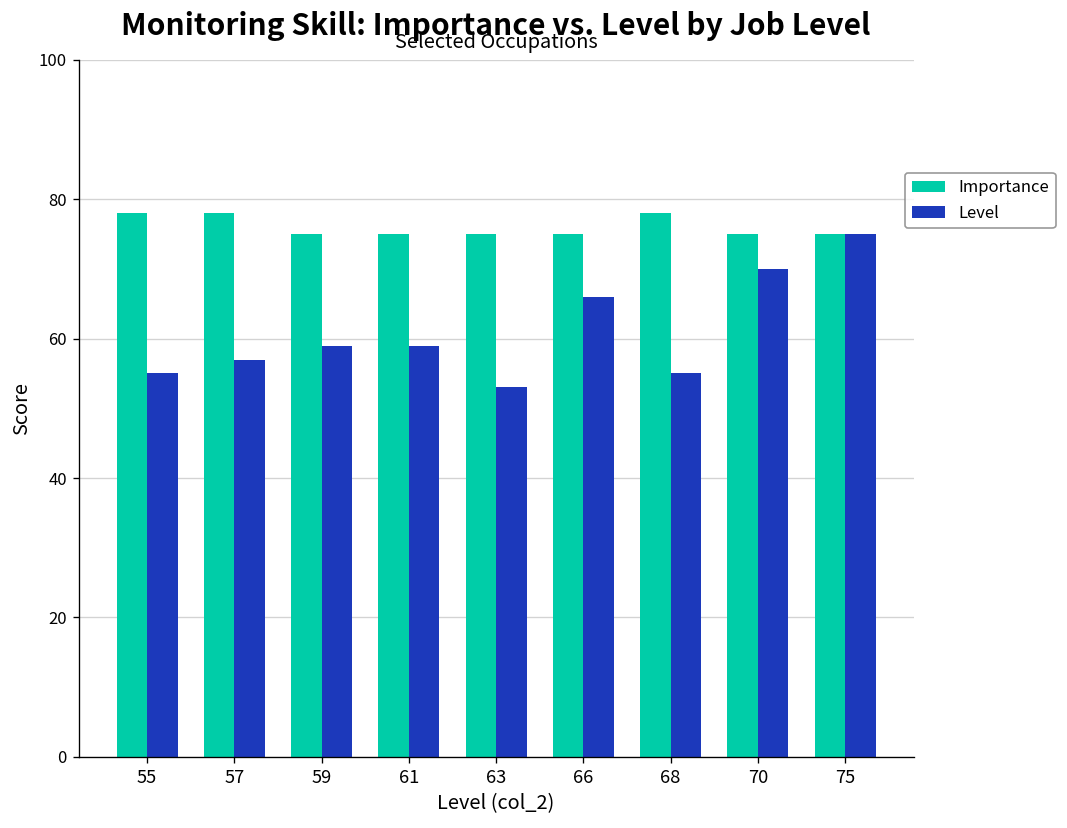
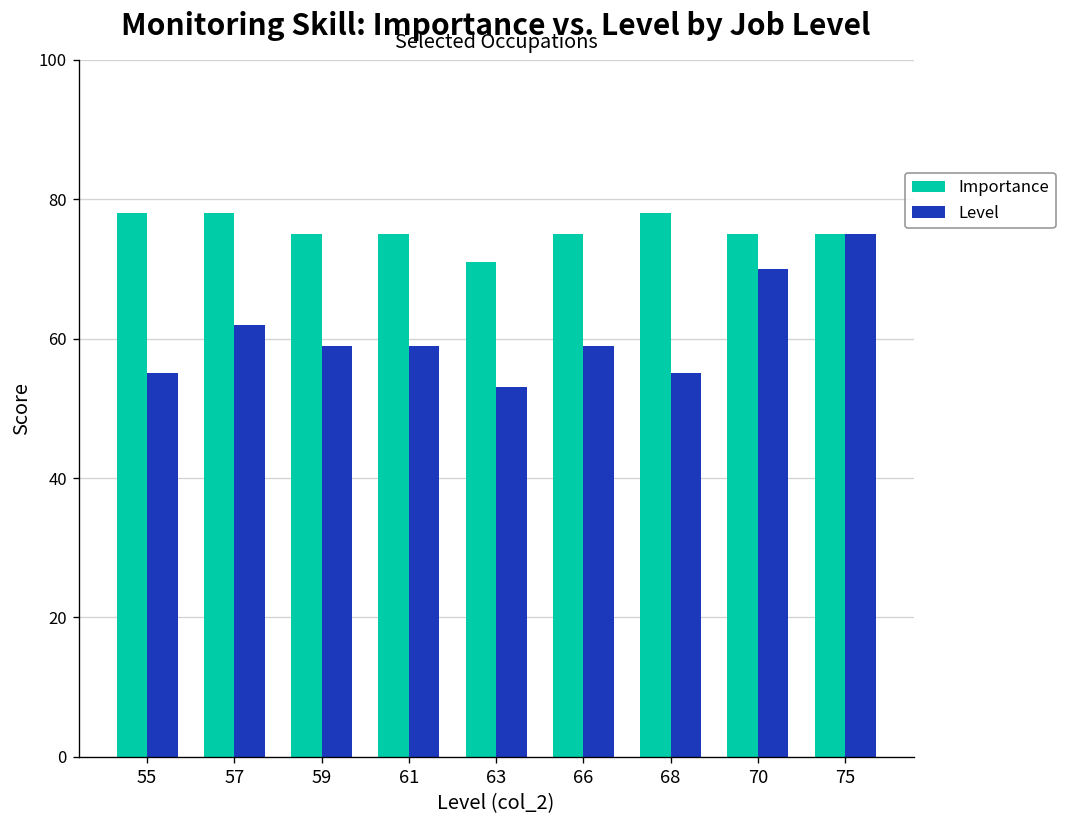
Level, 57: 57 -> 62
Importance, 63: 75 -> 71
Level, 66: 66 -> 59
